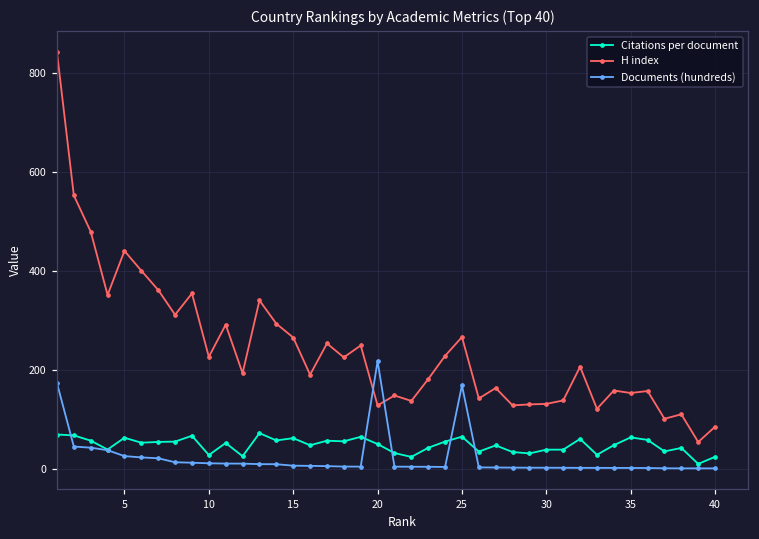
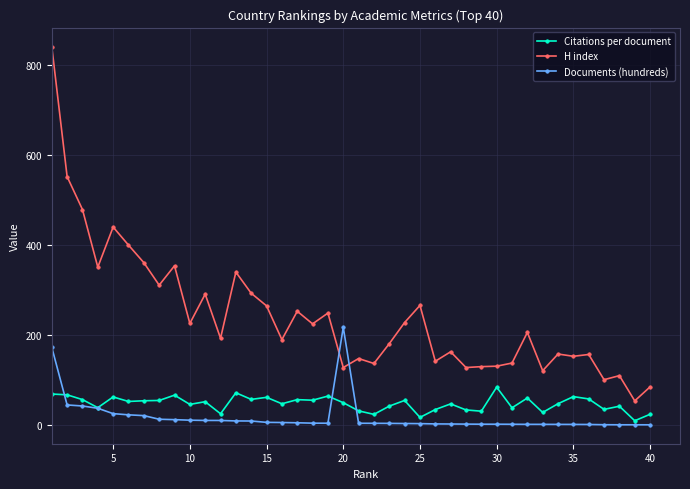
Citations per document, 10: 30 -> 50
Citations per document, 25: 60 -> 20
Documents (hundreds), 25: 170 -> 0
Citations per document, 30: 40 -> 80
